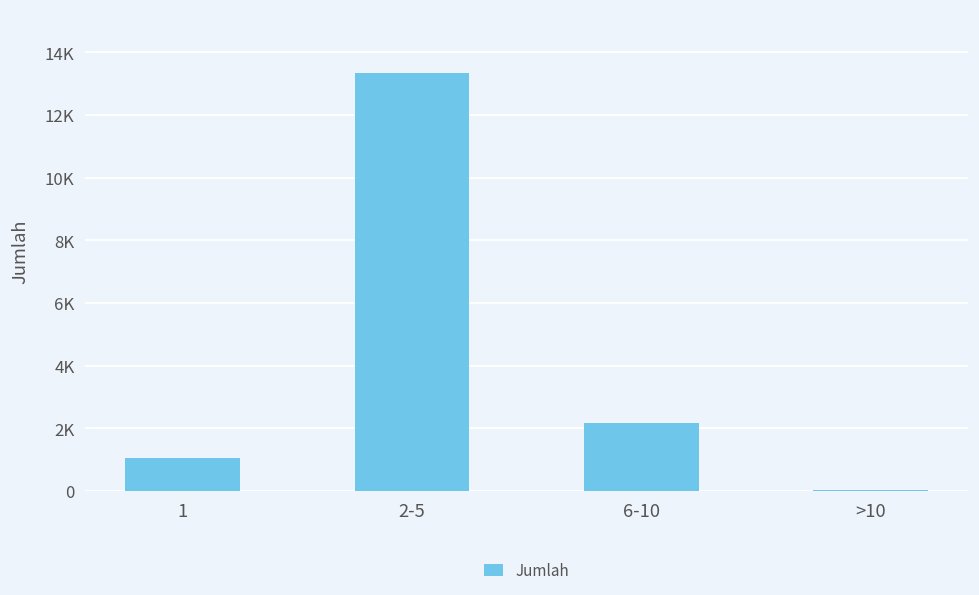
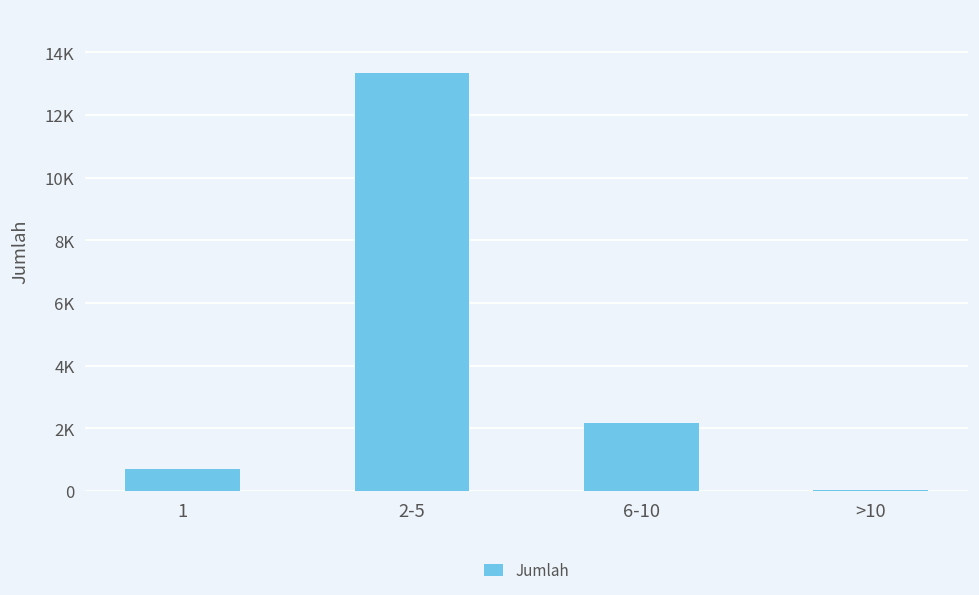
1: 1100 -> 700
